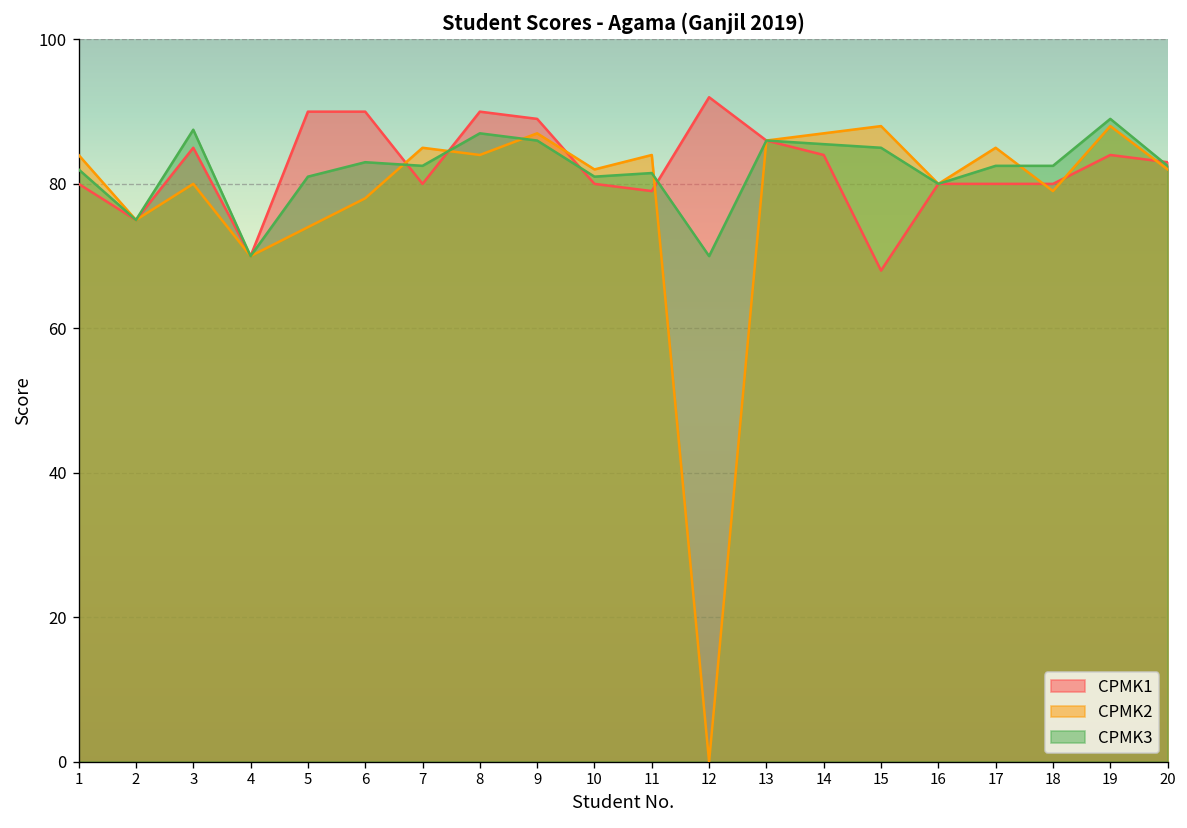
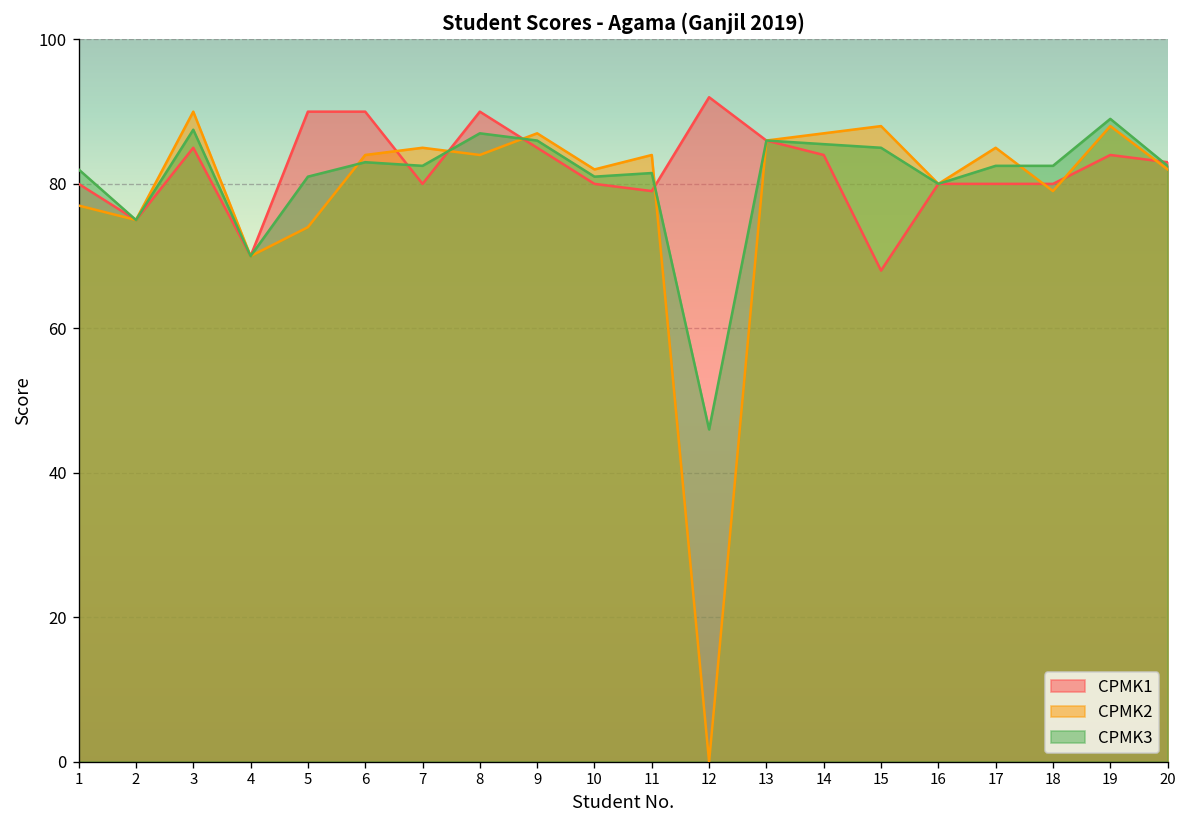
CPMK2, 1: 84 -> 77
CPMK2, 3: 80 -> 90
CPMK2, 6: 78 -> 84
CPMK1, 9: 89 -> 85
CPMK3, 12: 70 -> 46
